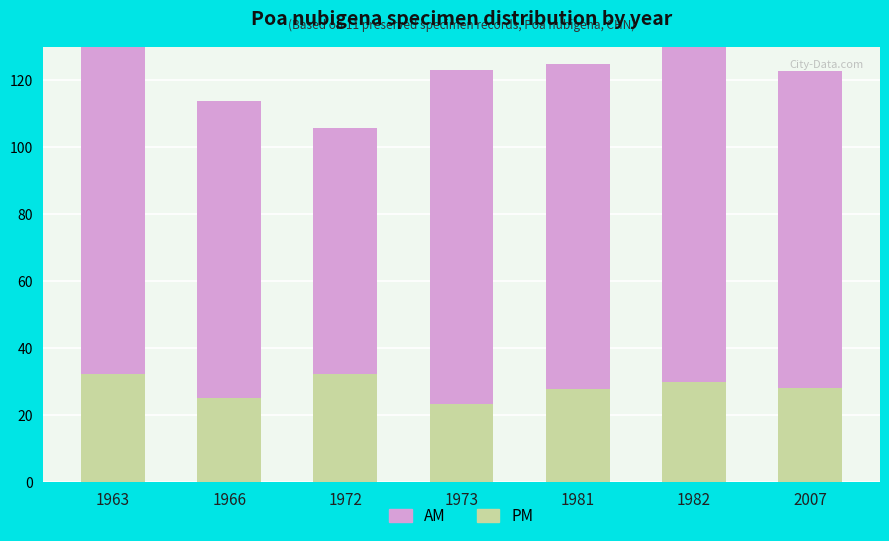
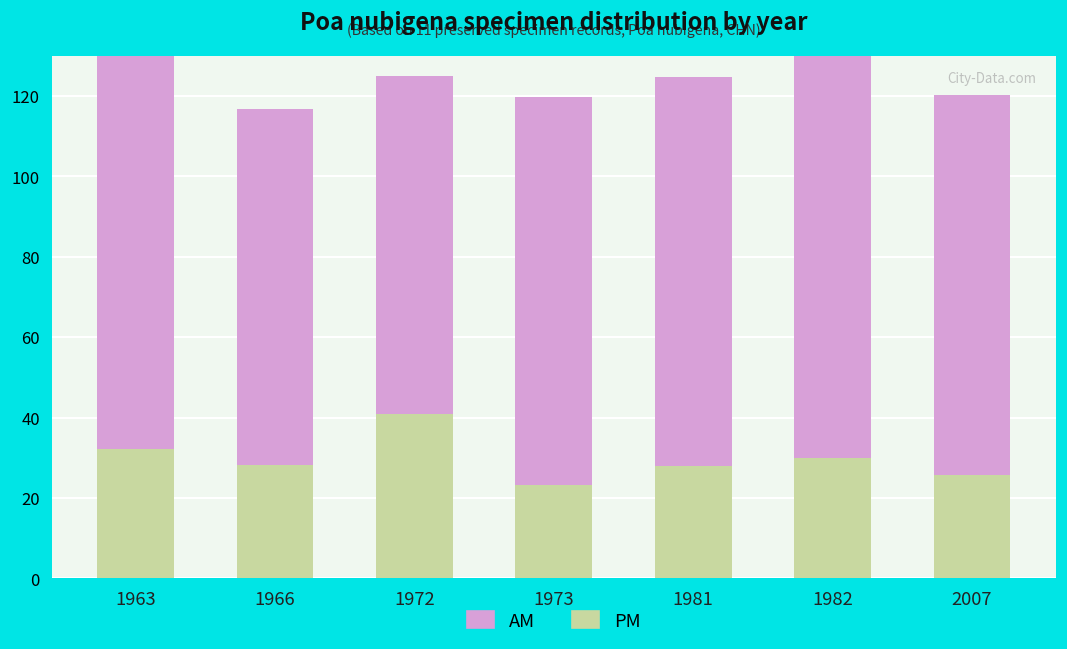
PM, 1966: 25 -> 28
PM, 1972: 32 -> 41
AM, 1972: 73 -> 84
AM, 1973: 100 -> 97
PM, 2007: 28 -> 26
